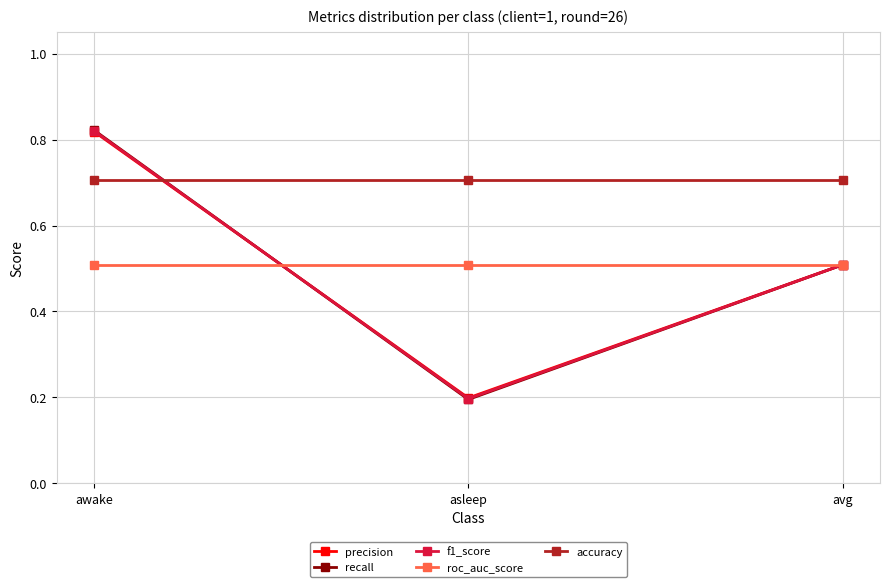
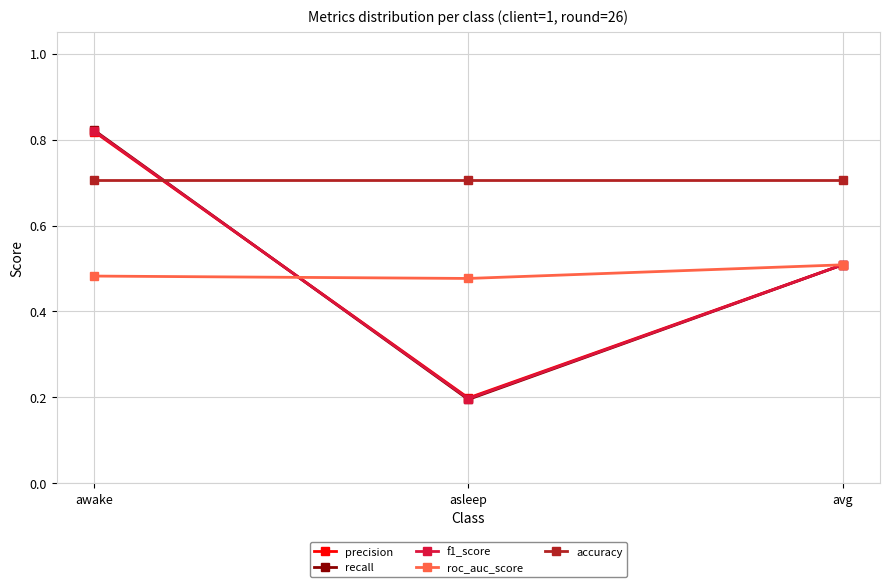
roc_auc_score, awake: 0.51 -> 0.48
roc_auc_score, asleep: 0.51 -> 0.48
